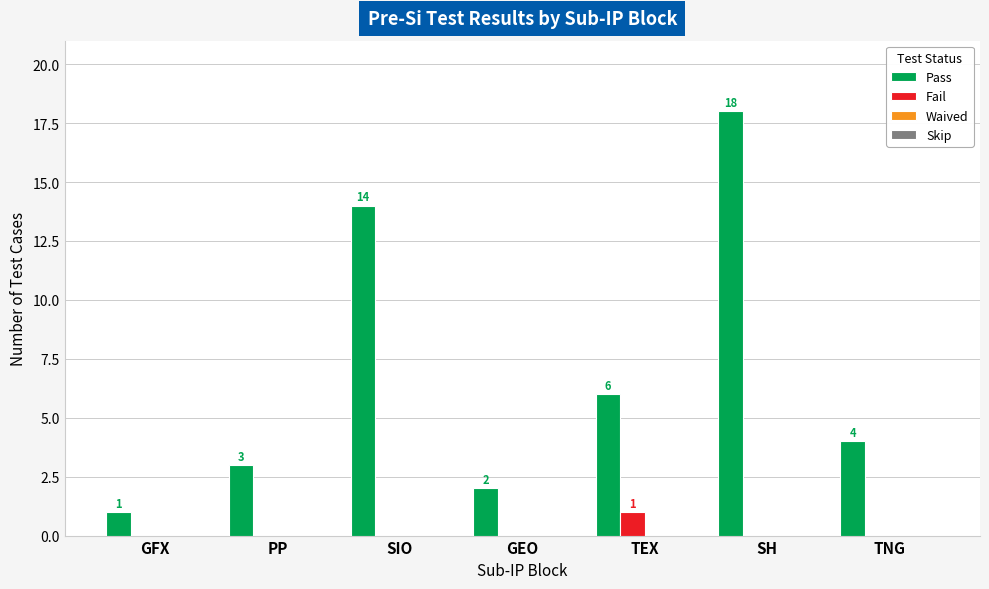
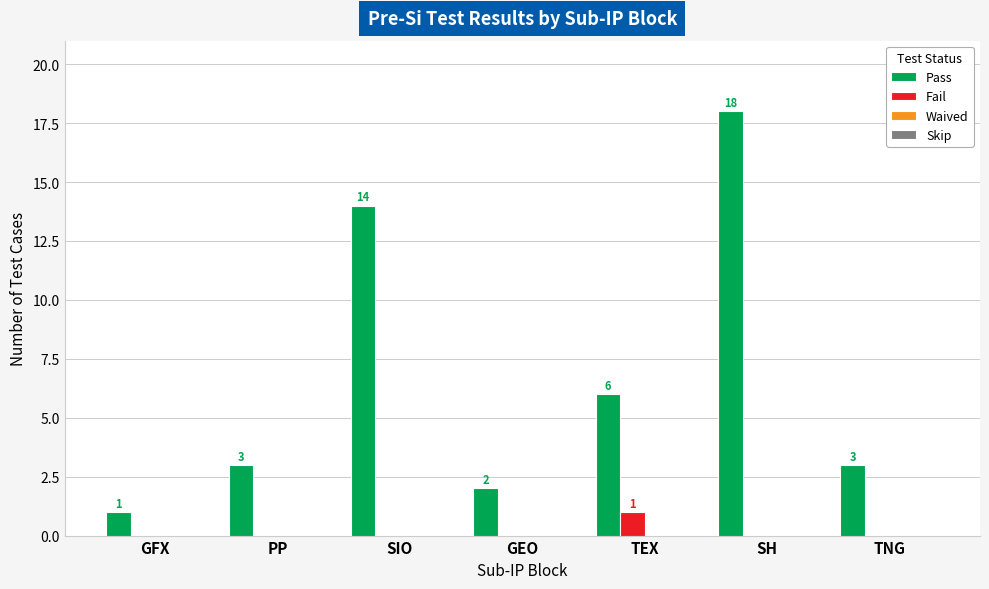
Pass, TNG: 4 -> 3
